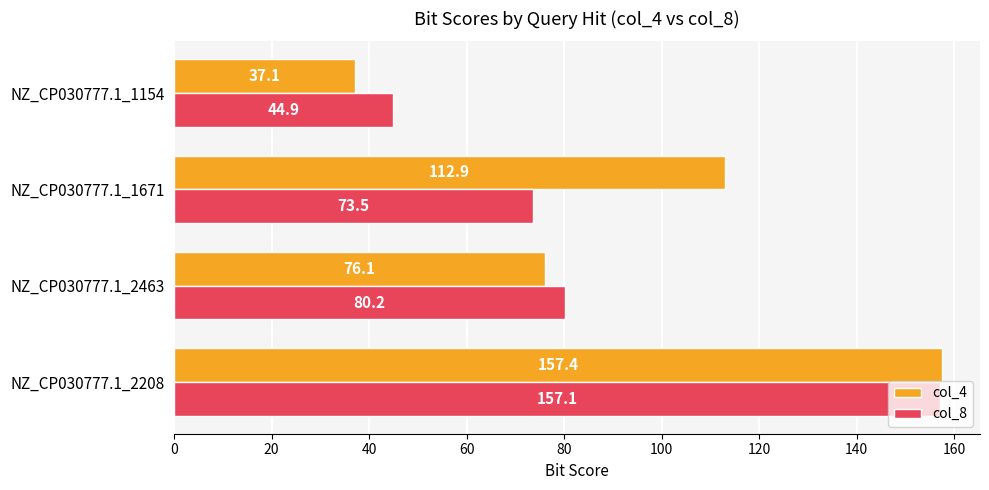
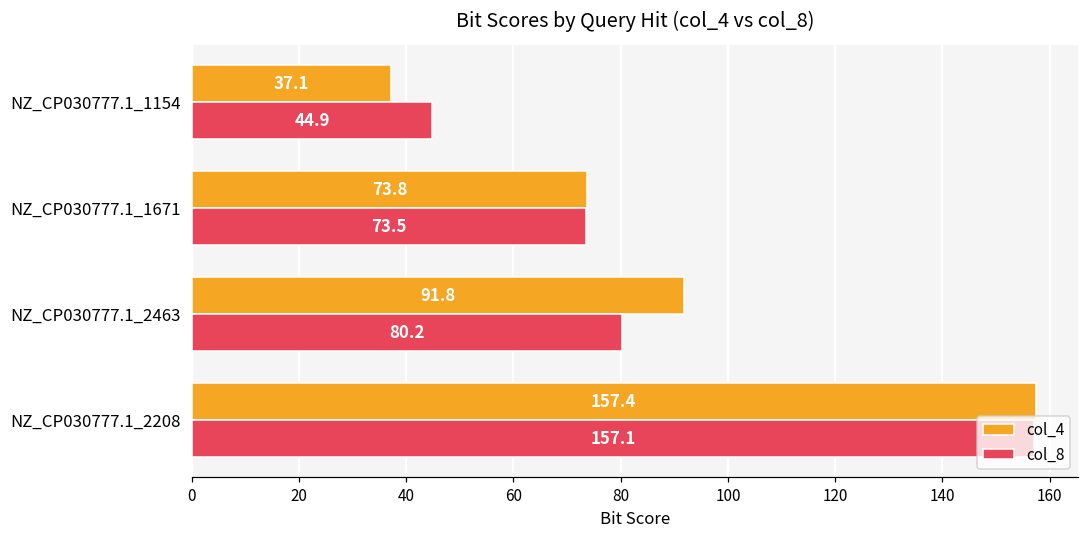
col_4, NZ_CP030777.1_1671: 112.9 -> 73.8
col_4, NZ_CP030777.1_2463: 76.1 -> 91.8
